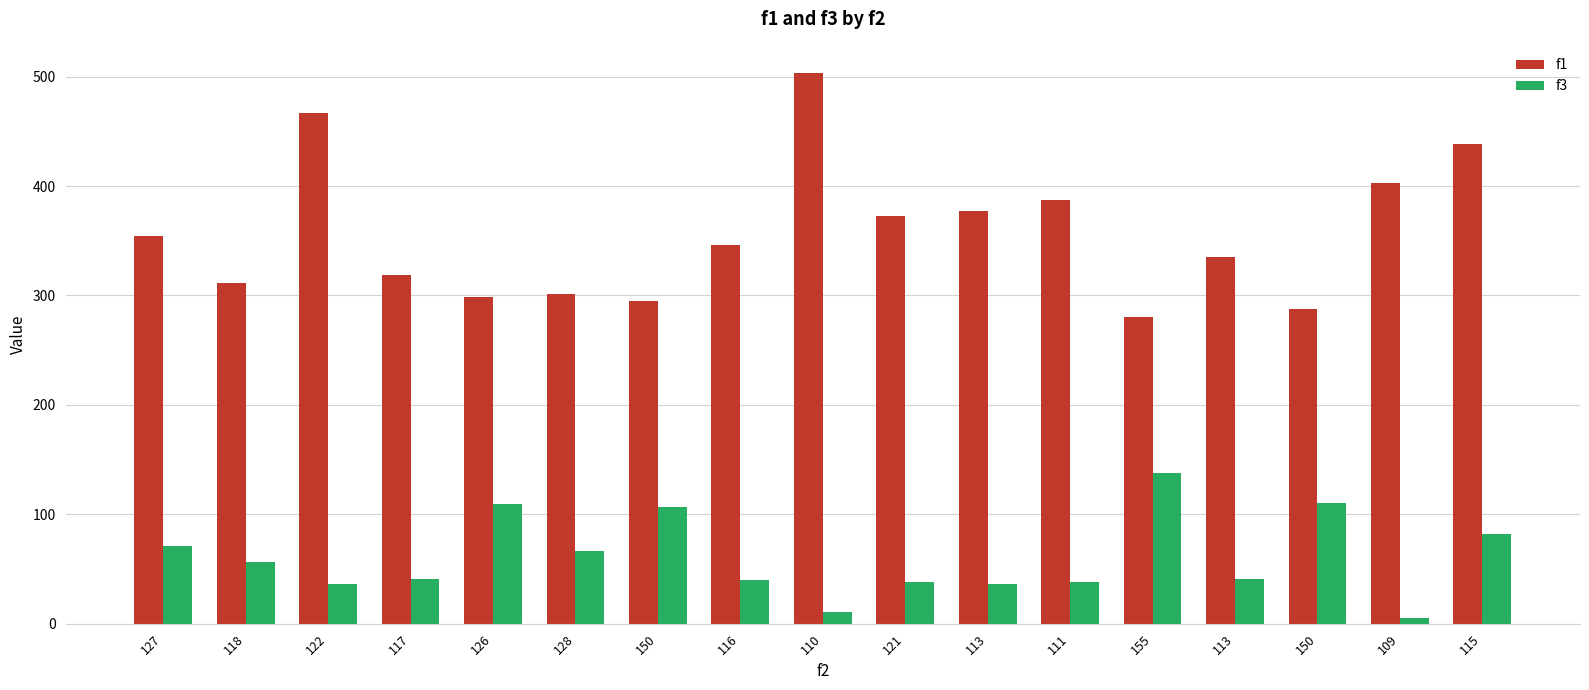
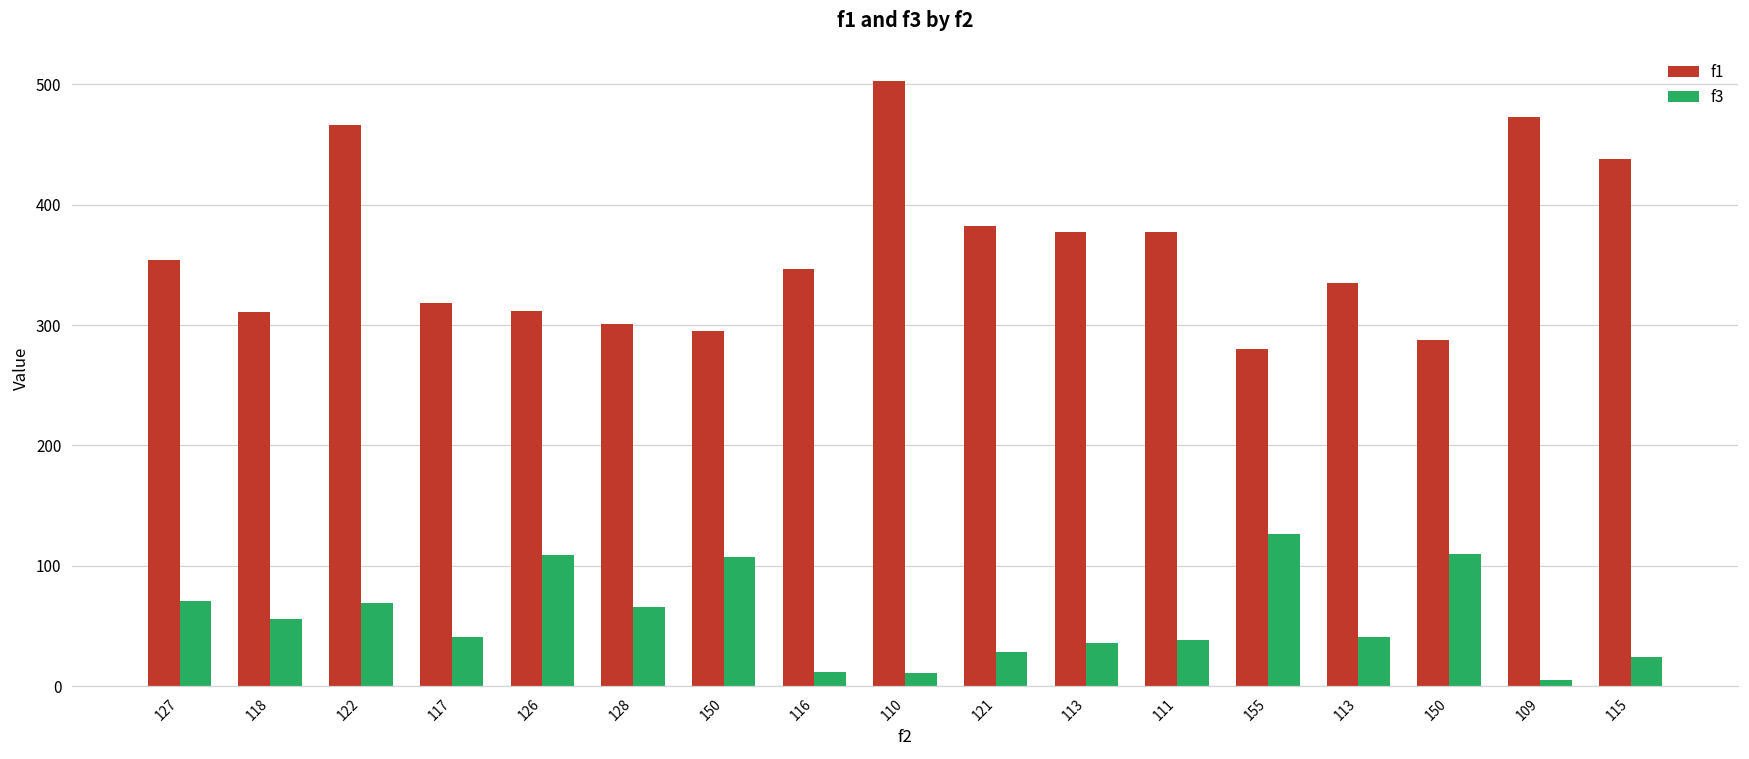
f3, 122: 36 -> 69
f1, 126: 298 -> 311
f3, 116: 40 -> 12
f1, 121: 373 -> 382
f3, 121: 38 -> 28
f1, 111: 387 -> 377
f3, 155: 138 -> 126
f1, 109: 403 -> 473
f3, 115: 82 -> 24
